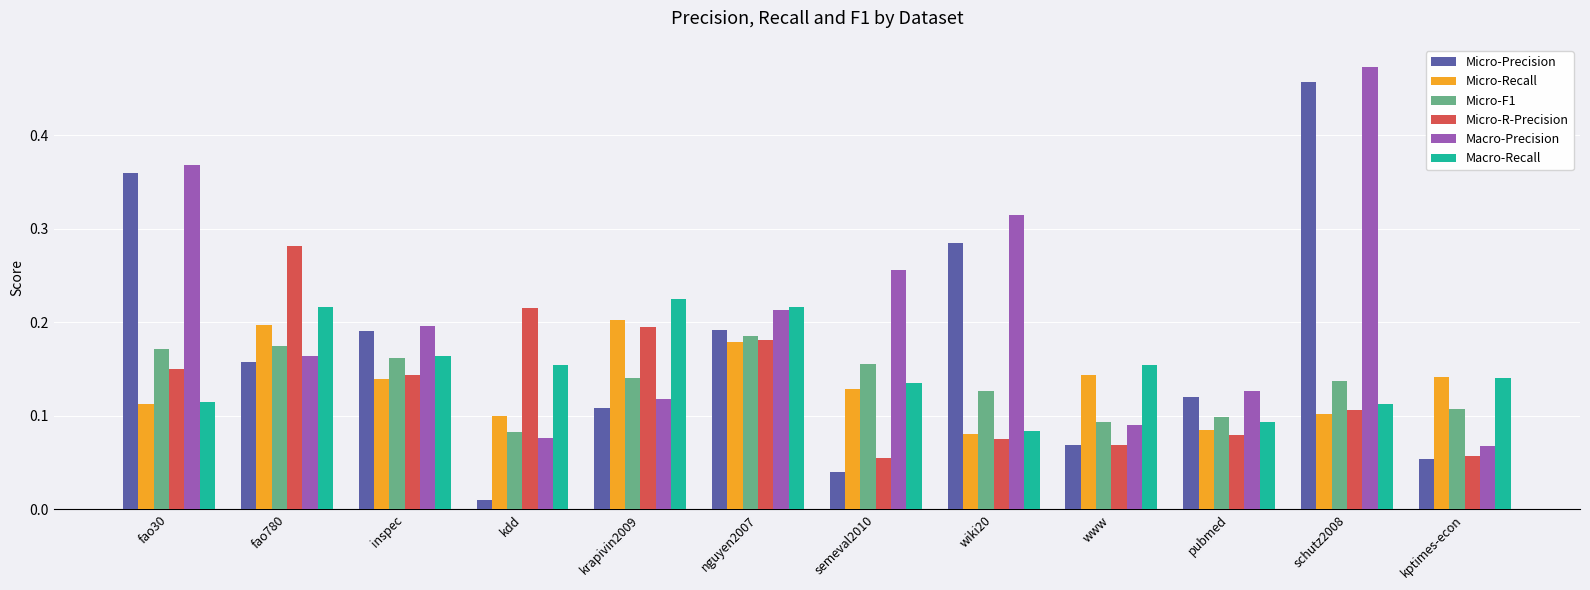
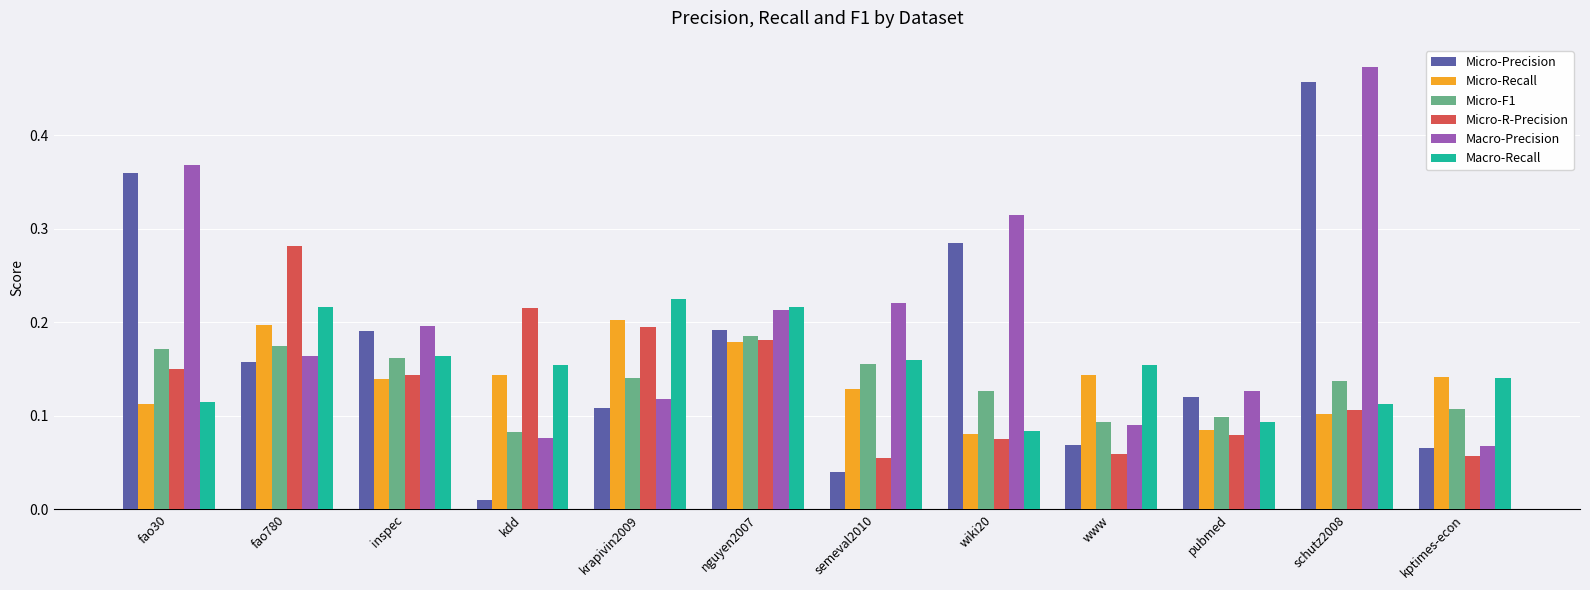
Micro-Recall, kdd: 0.10 -> 0.14
Macro-Precision, semeval2010: 0.26 -> 0.22
Macro-Recall, semeval2010: 0.14 -> 0.16
Micro-R-Precision, www: 0.07 -> 0.06
Micro-Precision, kptimes-econ: 0.05 -> 0.07
